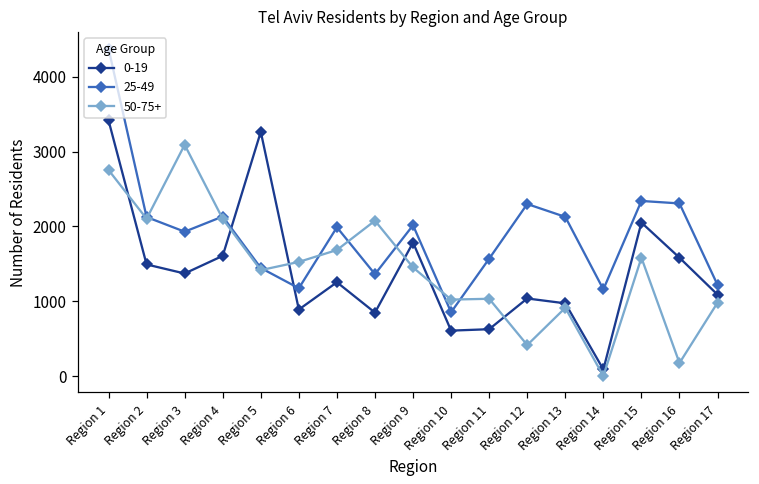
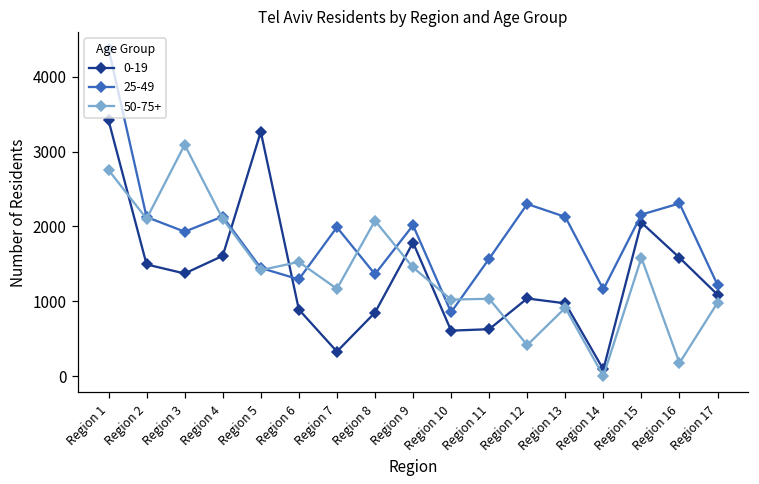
25-49, Region 6: 1200 -> 1300
0-19, Region 7: 1300 -> 300
50-75+, Region 7: 1700 -> 1200
25-49, Region 15: 2300 -> 2200
